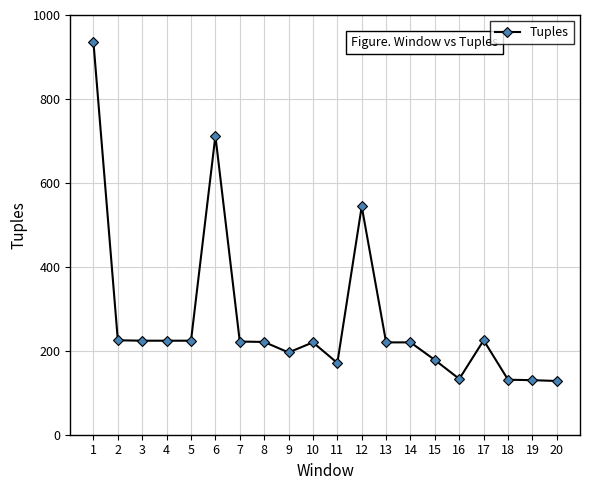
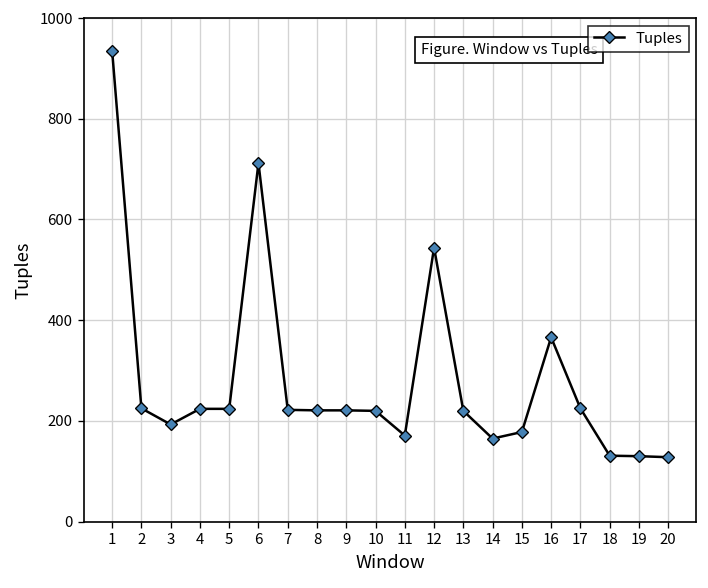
3: 220 -> 190
9: 200 -> 220
14: 220 -> 170
16: 130 -> 370
